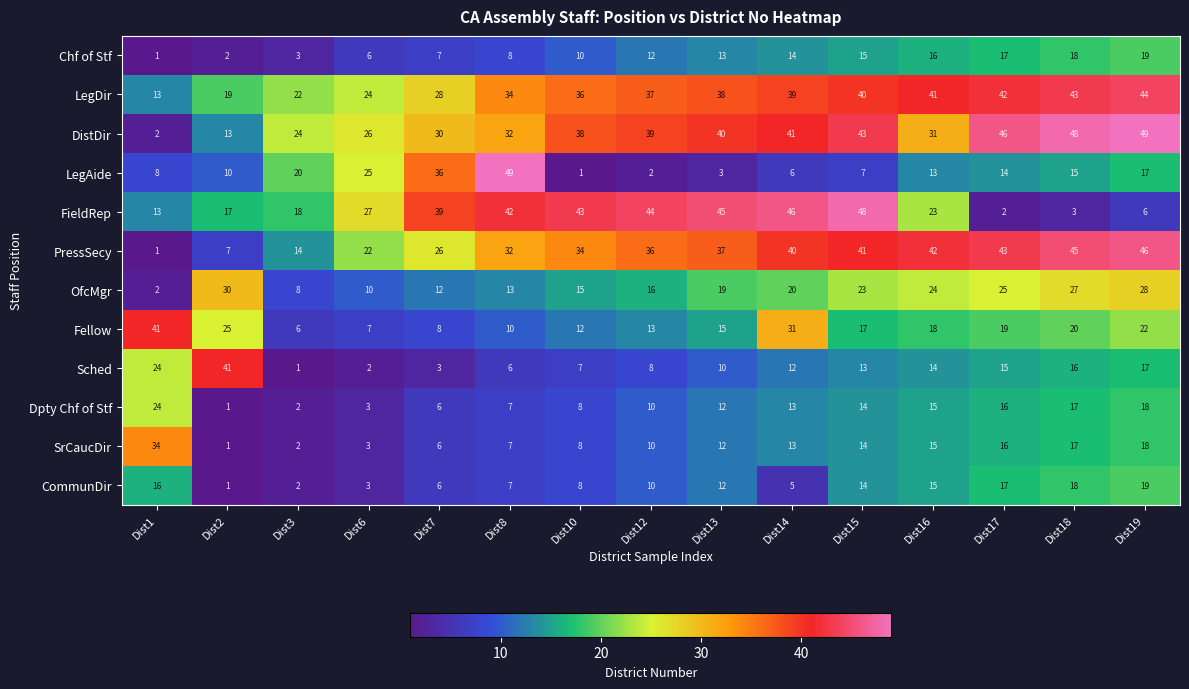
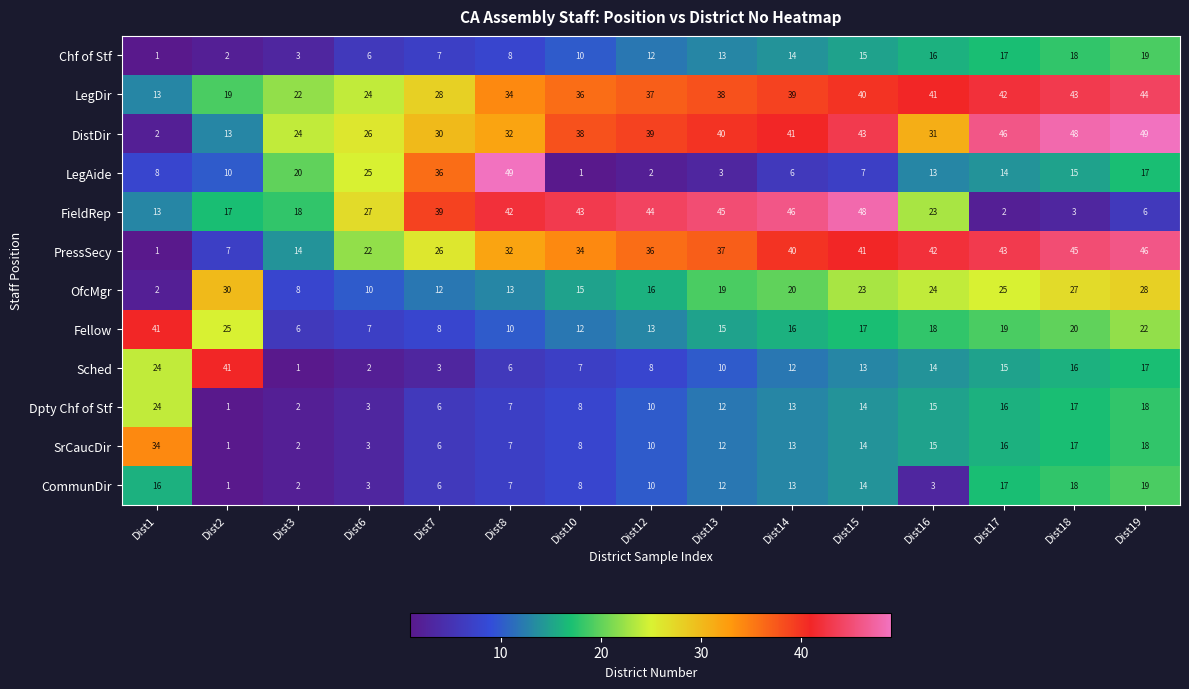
Fellow, Dist14: 31 -> 16
CommunDir, Dist14: 5 -> 13
CommunDir, Dist16: 15 -> 3
